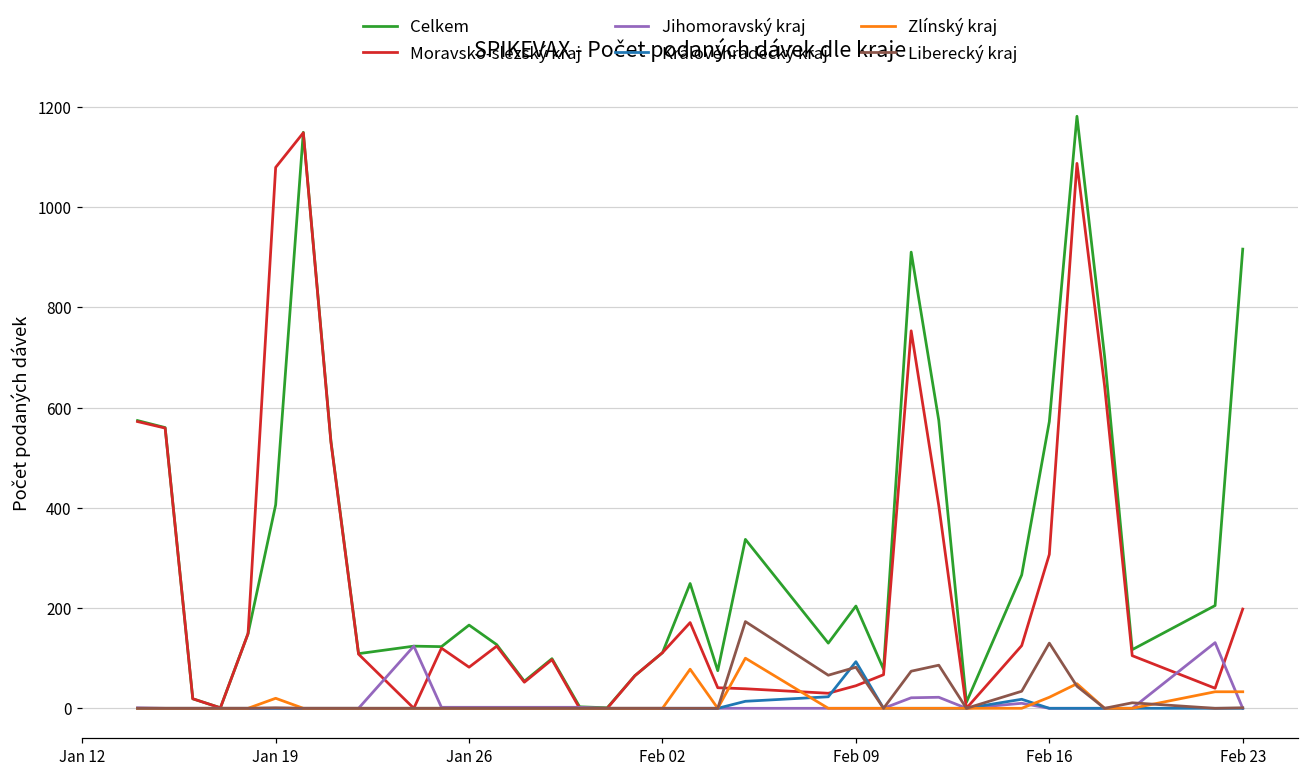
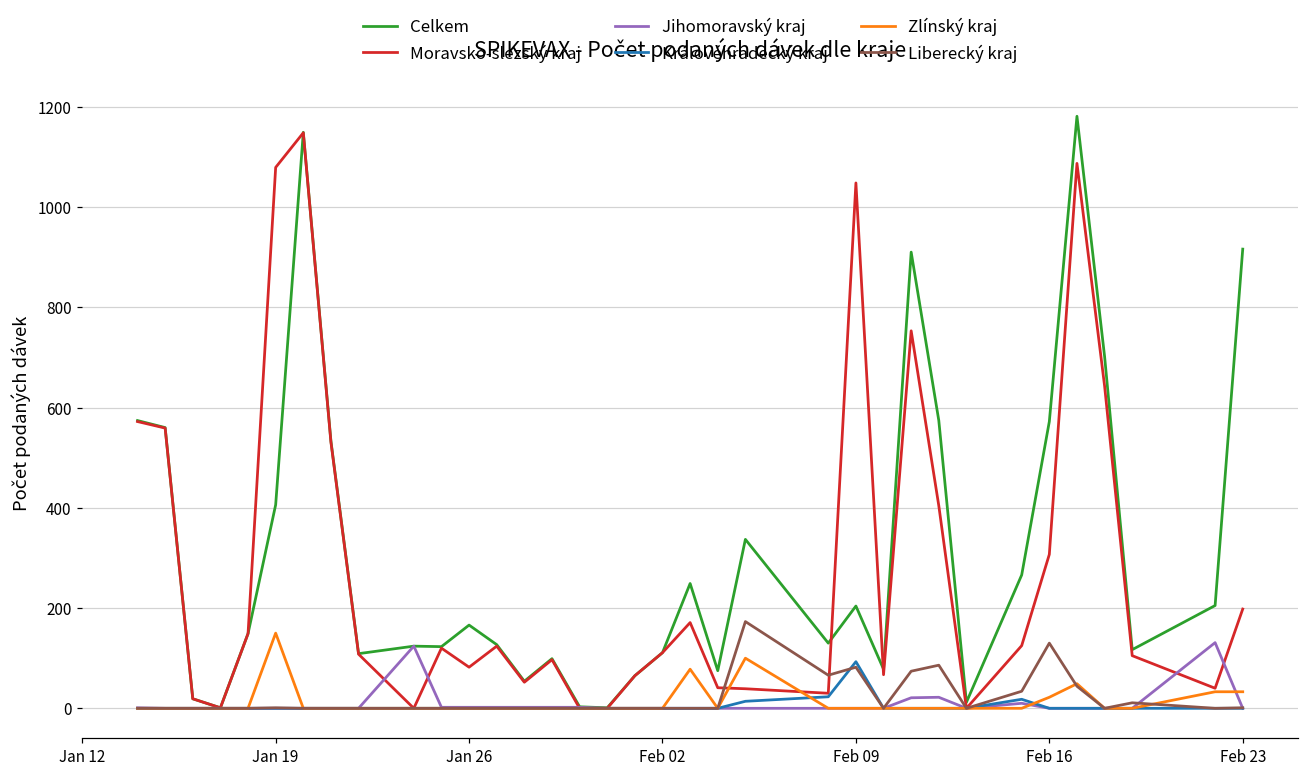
Zlínský kraj, Jan 19: 20 -> 150
Moravsko-slezský kraj, Feb 09: 50 -> 1050
